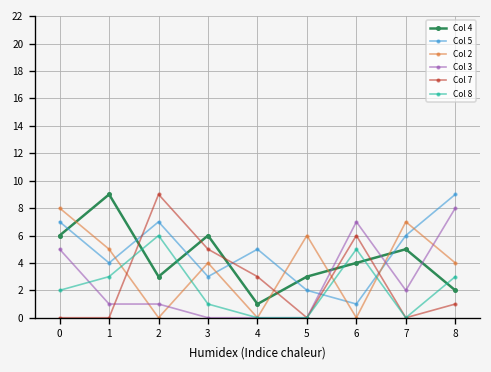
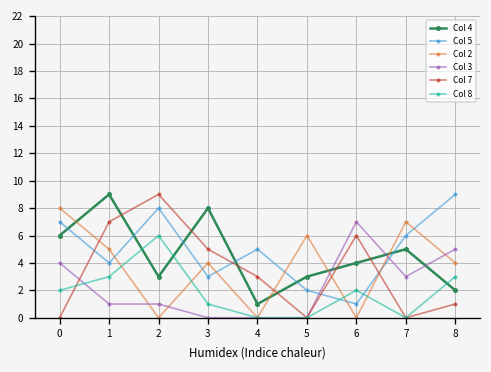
Col 3, 0: 5 -> 4
Col 7, 1: 0 -> 7
Col 5, 2: 7 -> 8
Col 4, 3: 6 -> 8
Col 8, 6: 5 -> 2
Col 3, 7: 2 -> 3
Col 3, 8: 8 -> 5
